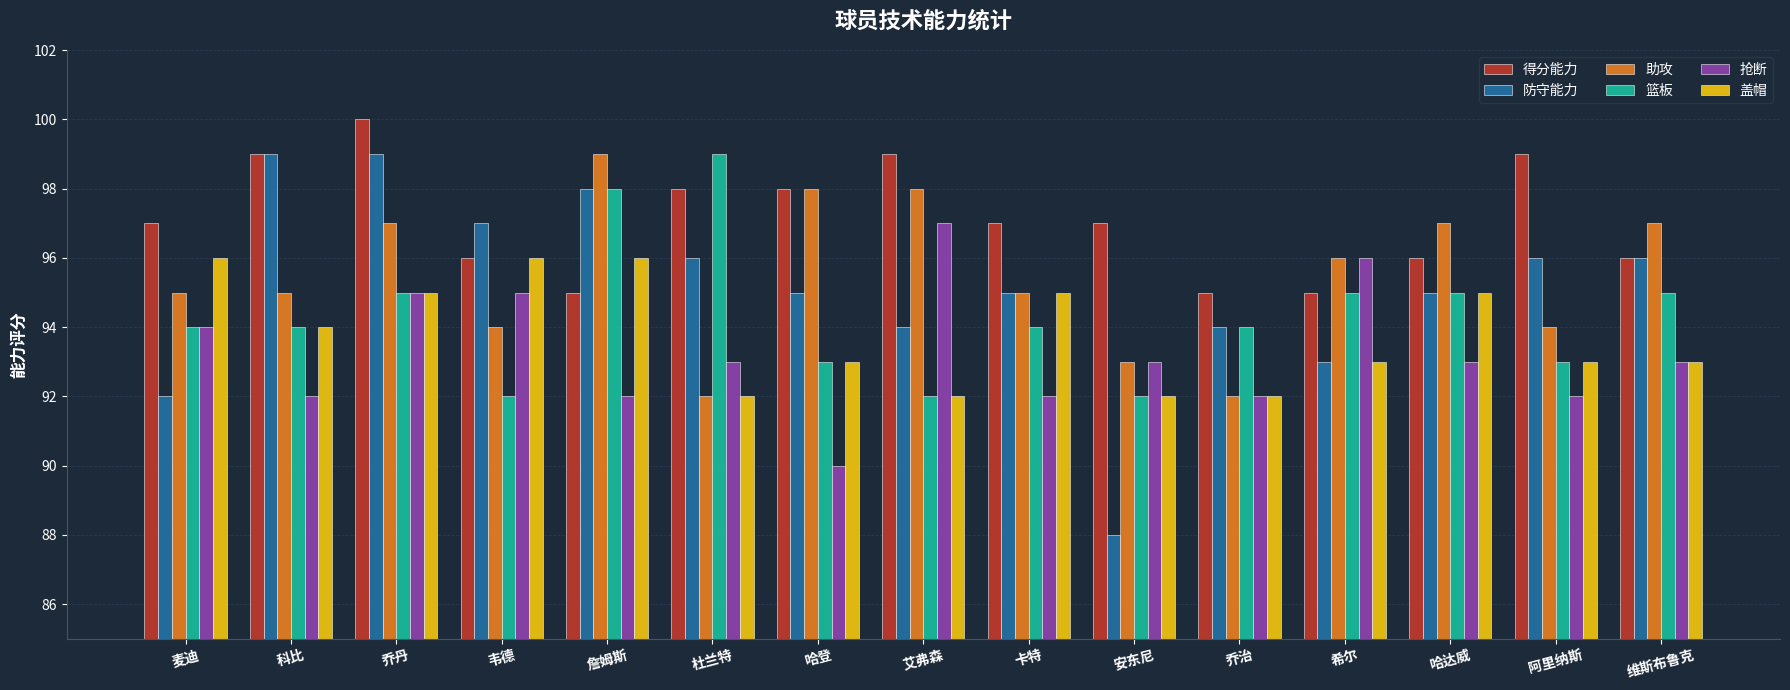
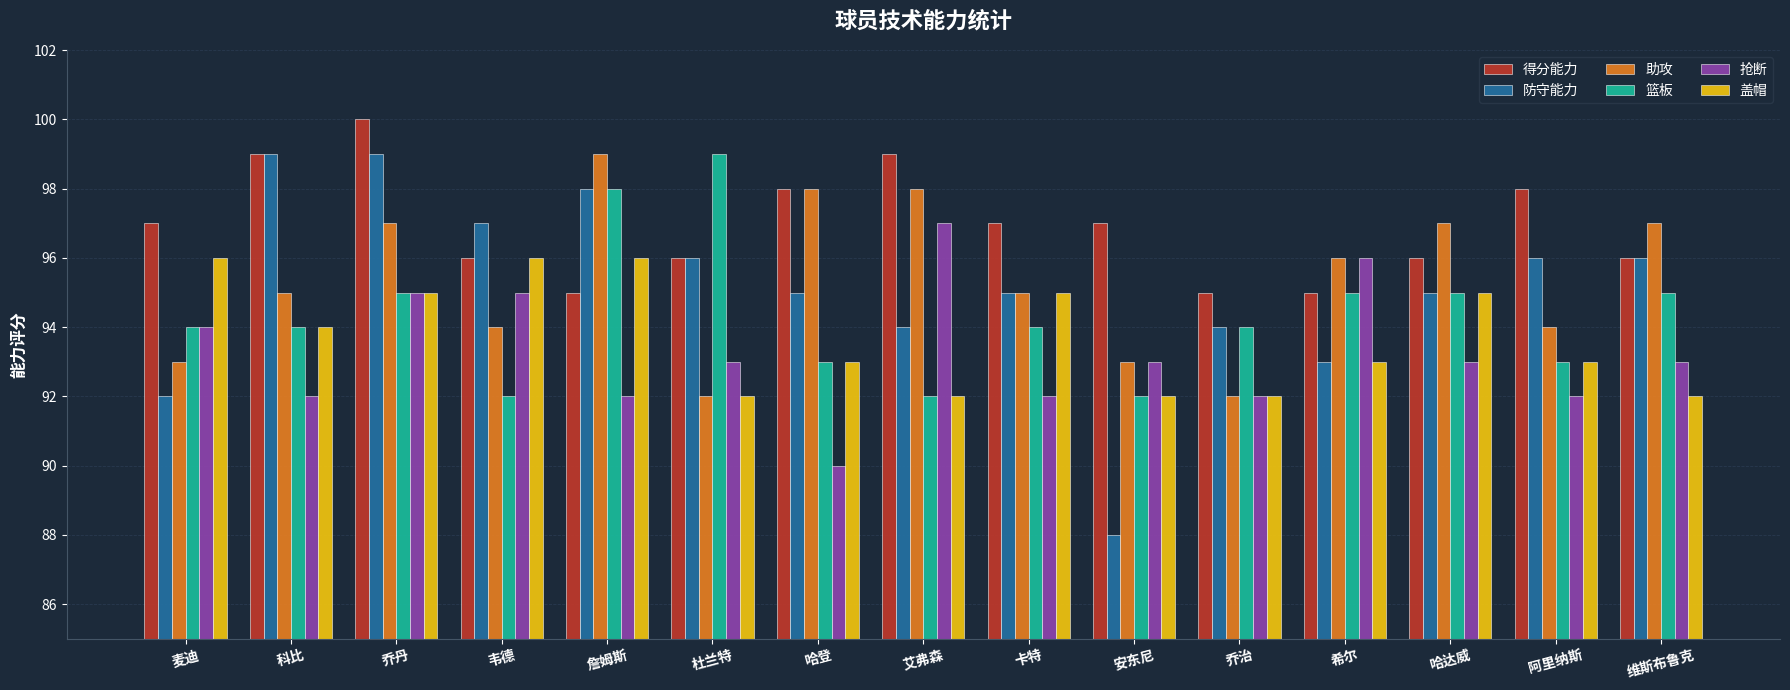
助攻, 麦迪: 95 -> 93
得分能力, 杜兰特: 98 -> 96
得分能力, 阿里纳斯: 99 -> 98
盖帽, 维斯布鲁克: 93 -> 92
